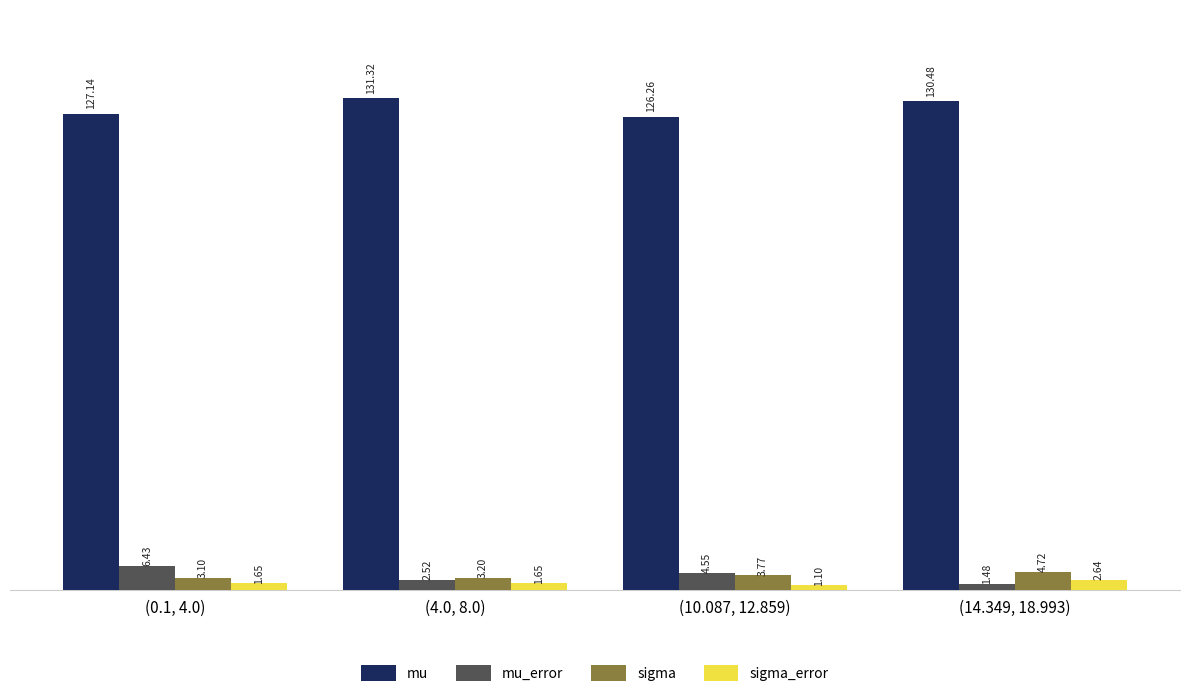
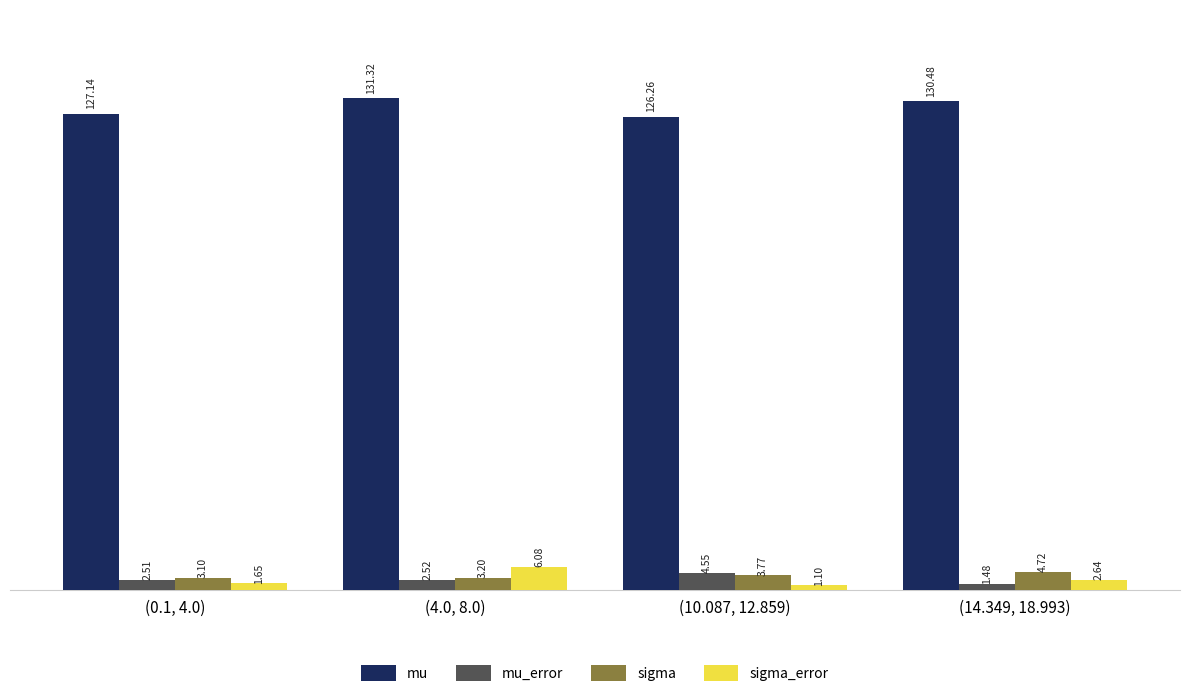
mu_error, (0.1, 4.0): 6.43 -> 2.51
sigma_error, (4.0, 8.0): 1.65 -> 6.08
